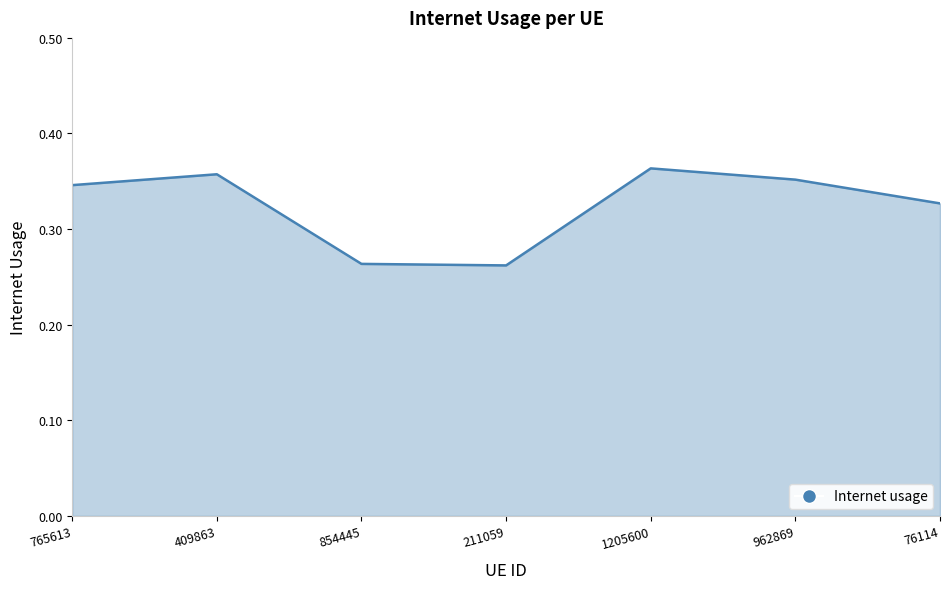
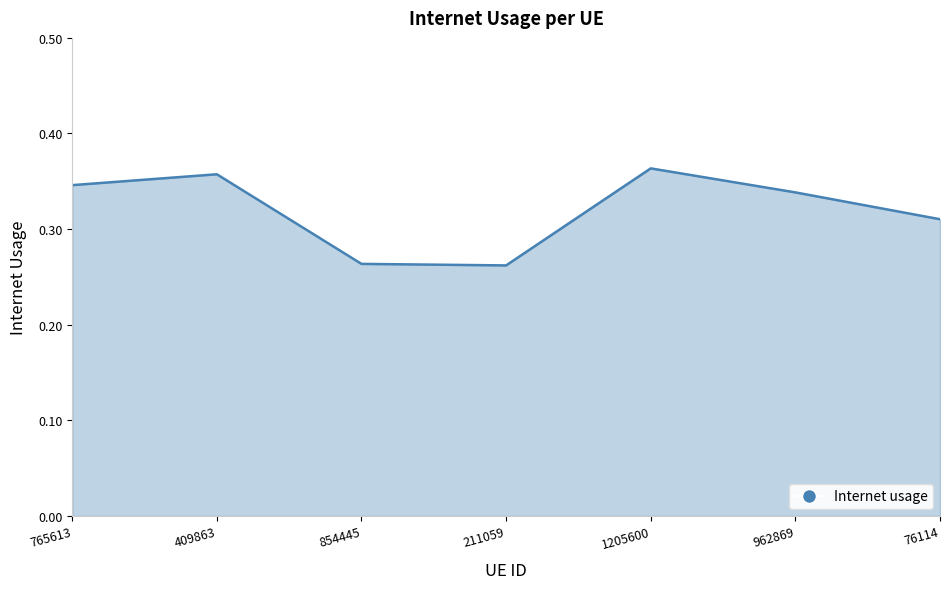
962869: 0.35 -> 0.34
76114: 0.33 -> 0.31
